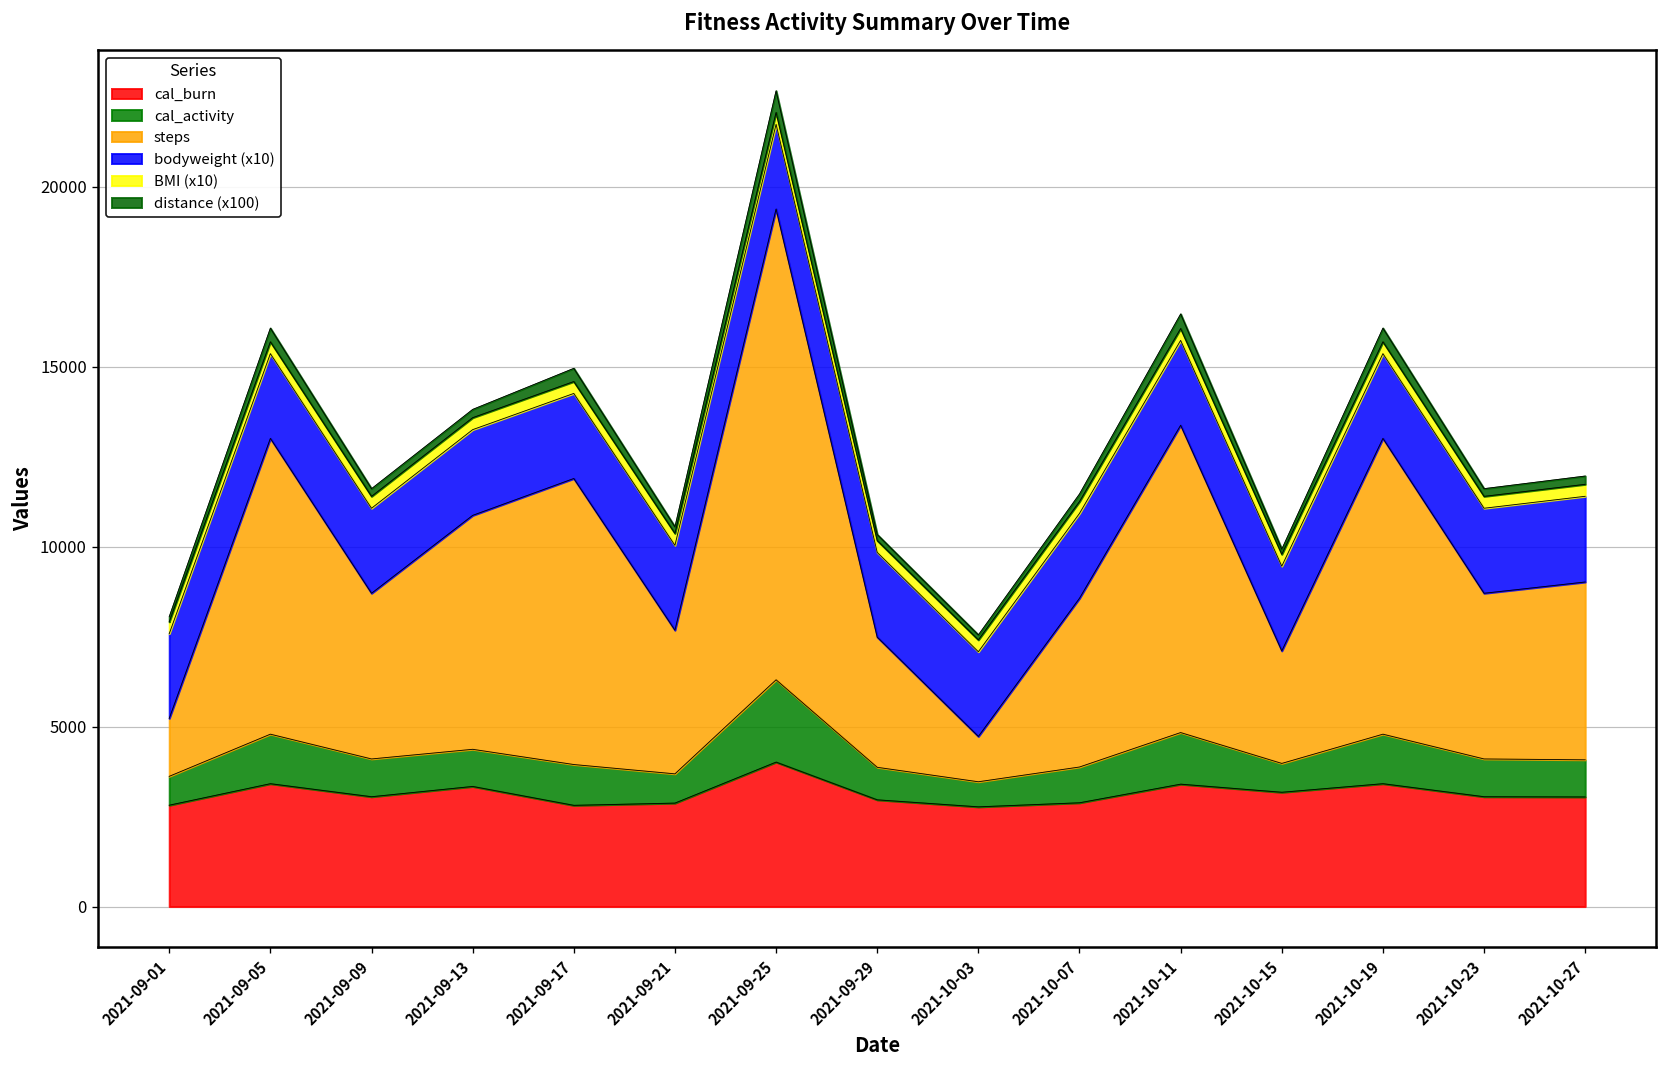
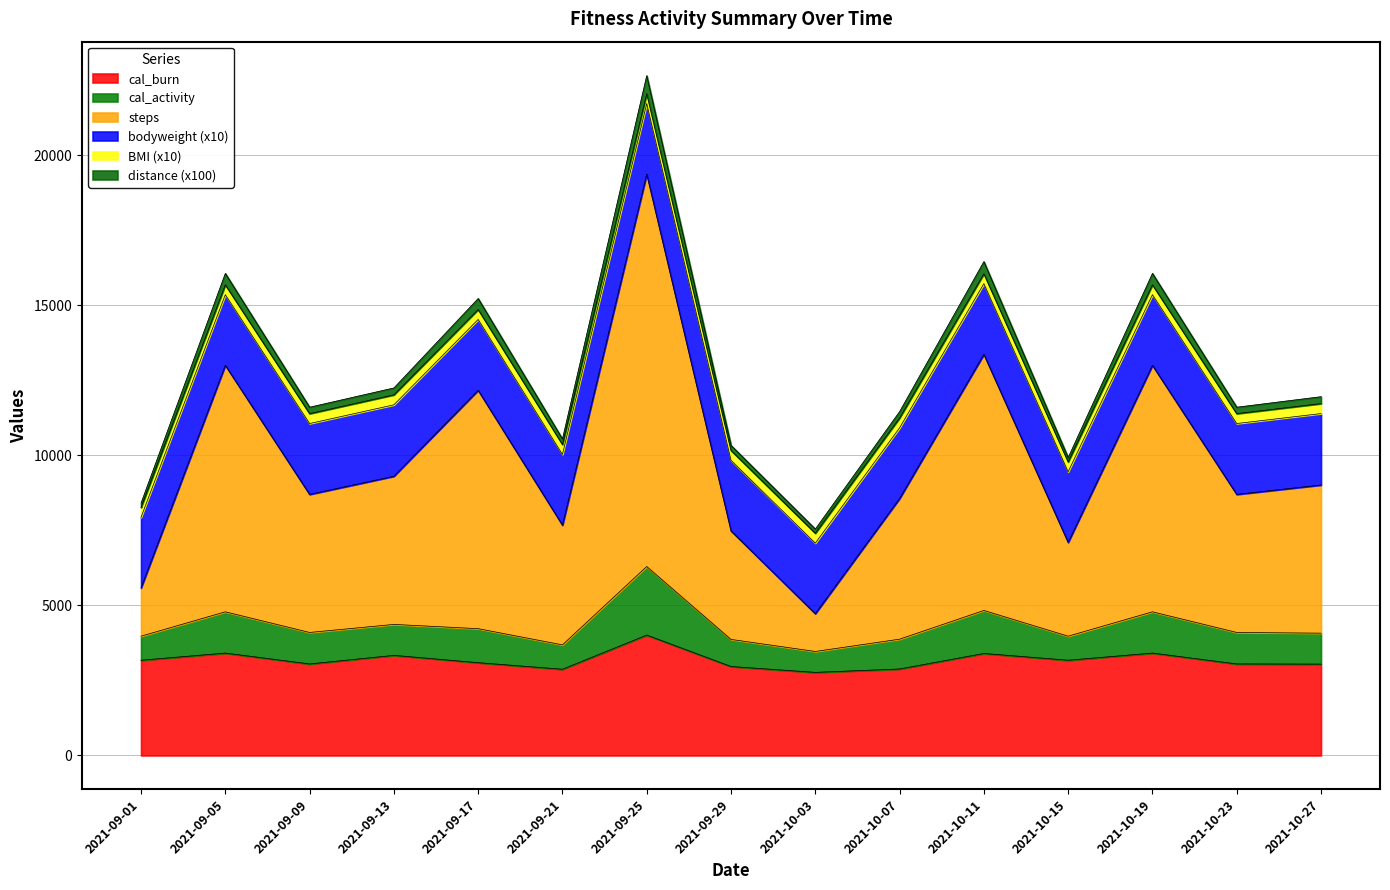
cal_burn, 2021-09-01: 2800 -> 3200
steps, 2021-09-13: 6500 -> 4900
cal_burn, 2021-09-17: 2800 -> 3100
